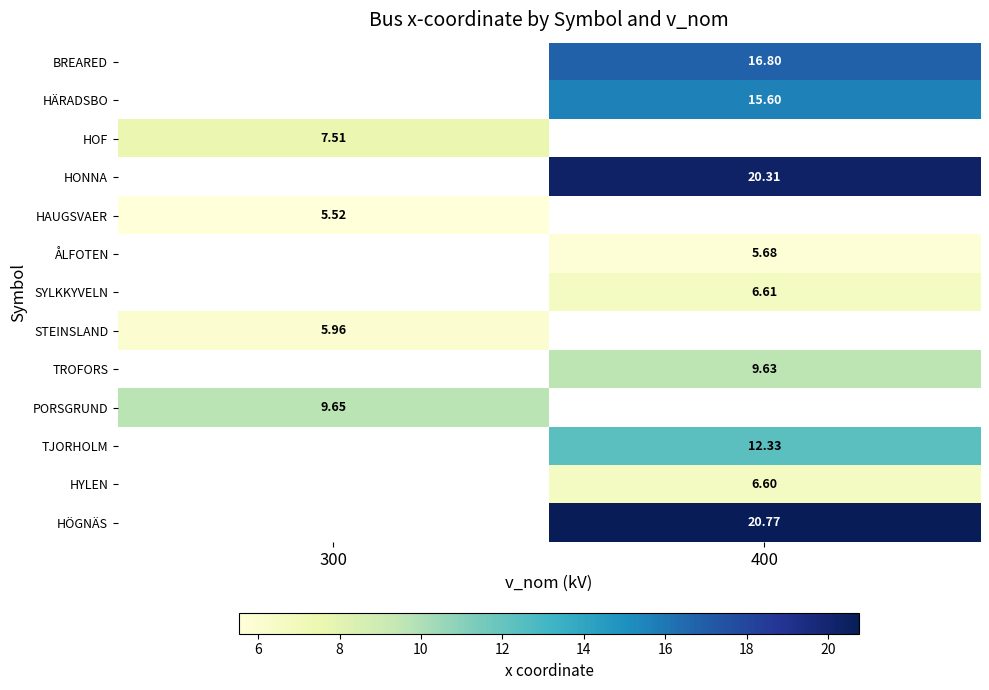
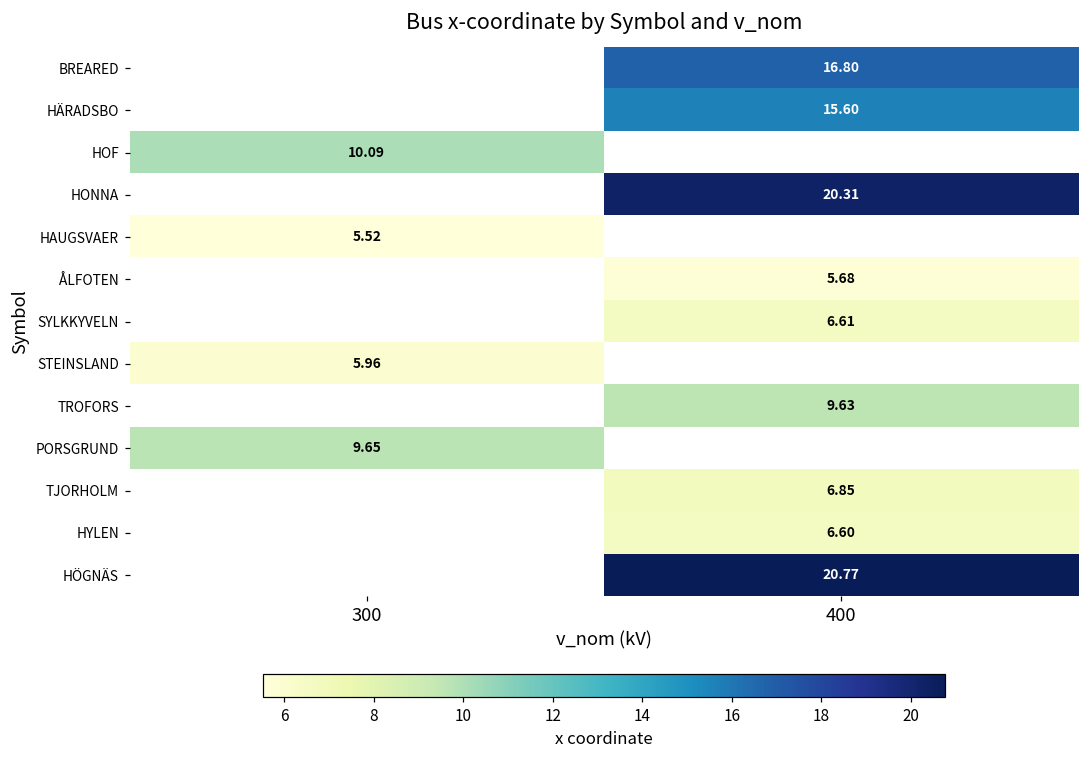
HOF, 300: 7.51 -> 10.09
TJORHOLM, 400: 12.33 -> 6.85
